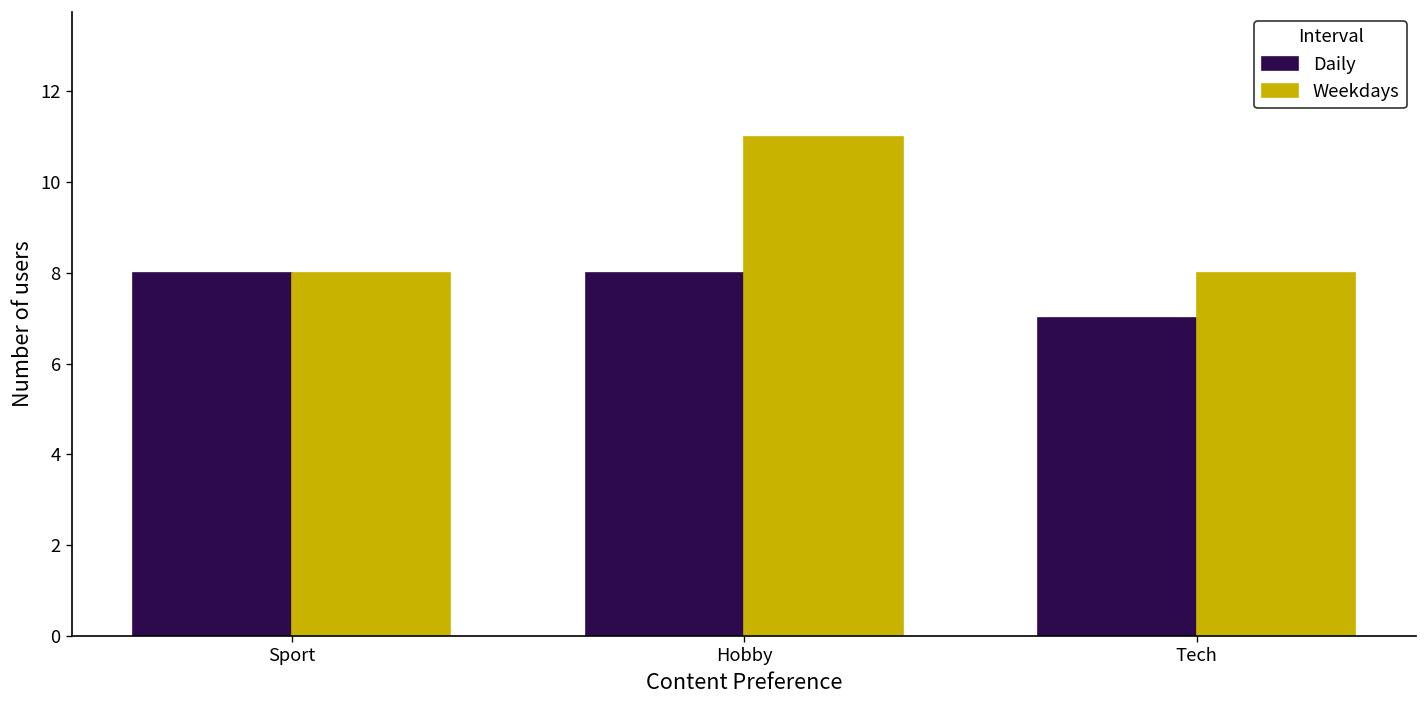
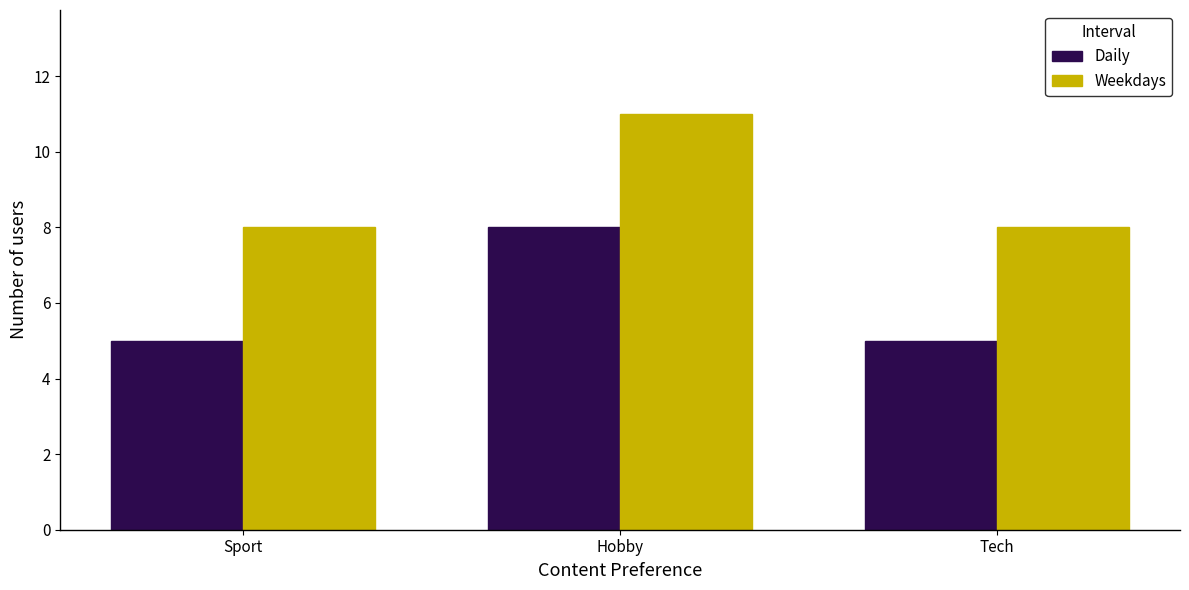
Daily, Sport: 8 -> 5
Daily, Tech: 7 -> 5
